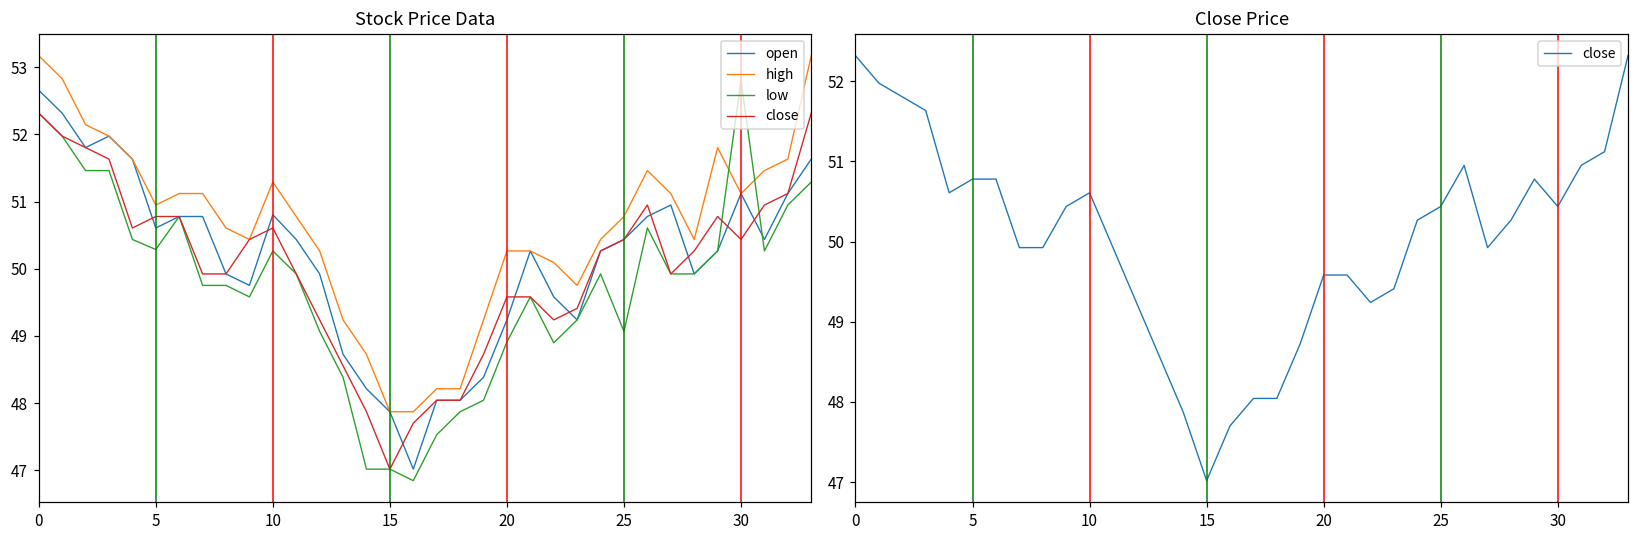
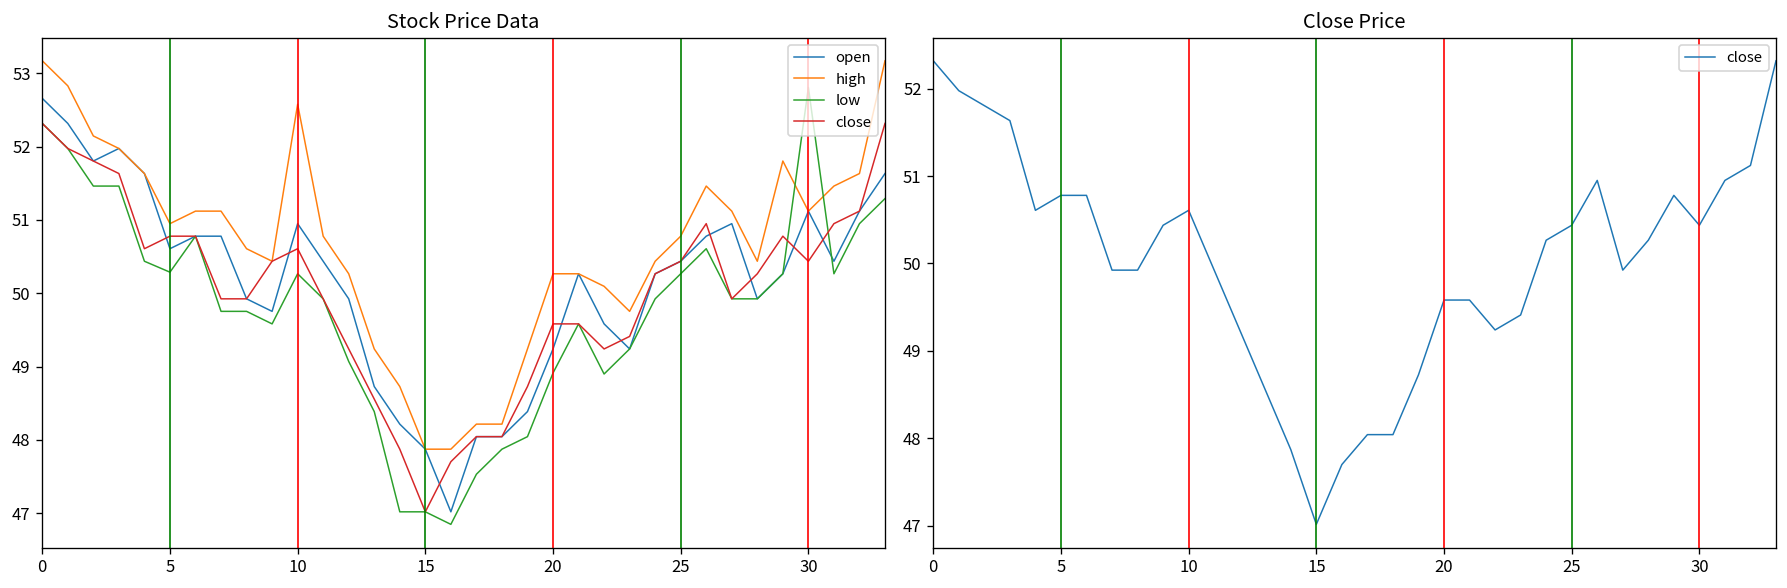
Stock Price Data, open, 10: 50.8 -> 50.9
Stock Price Data, high, 10: 51.3 -> 52.6
Stock Price Data, low, 25: 49.1 -> 50.3
